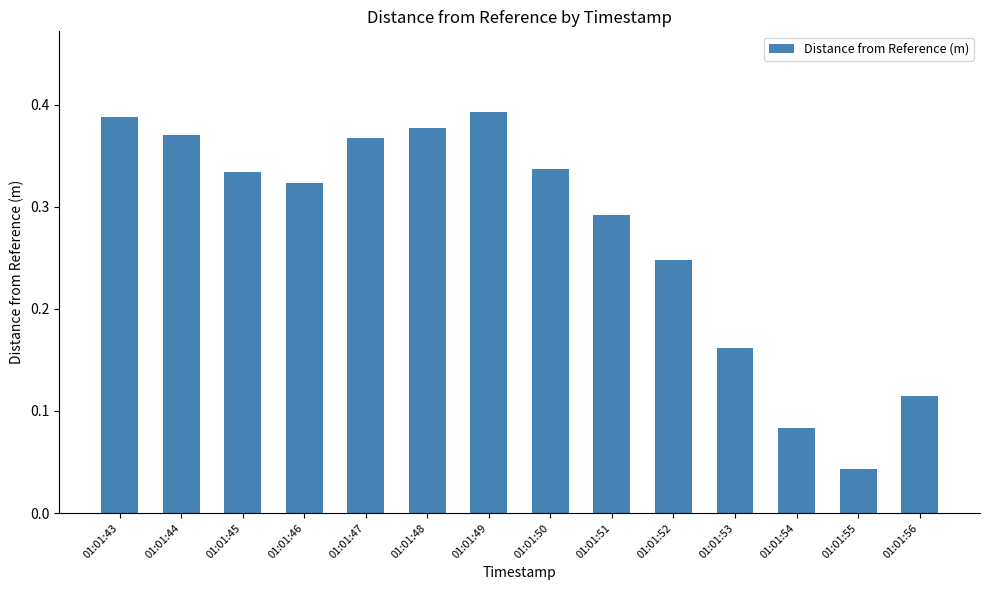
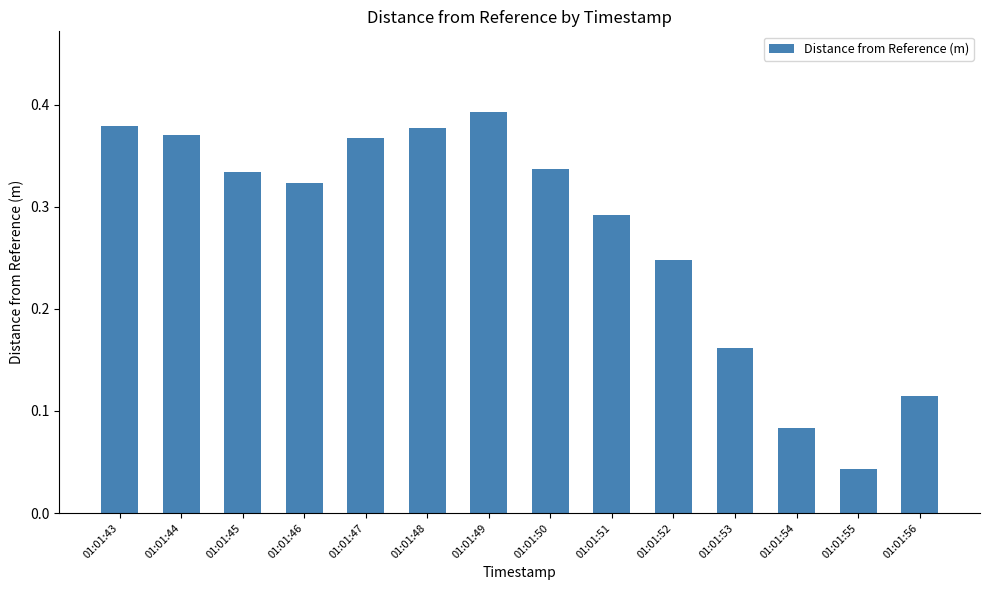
01:01:43: 0.388 -> 0.379
